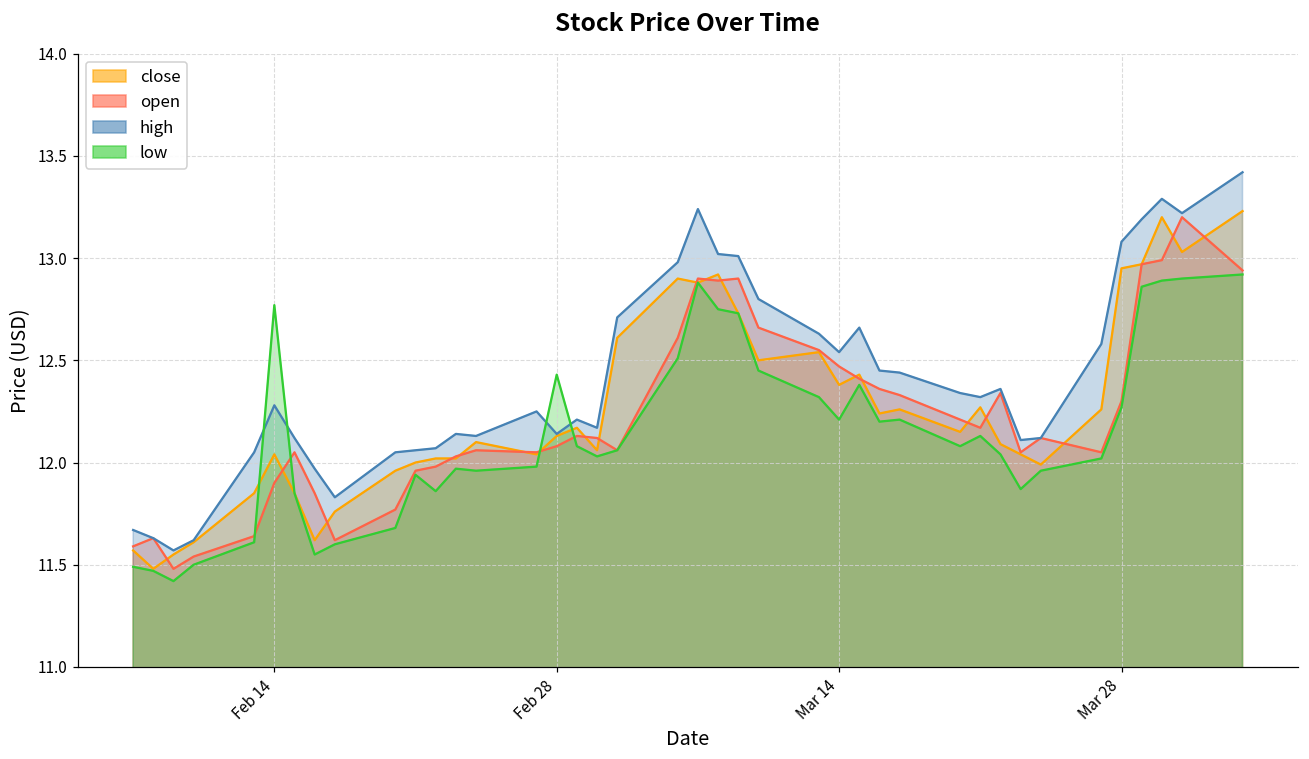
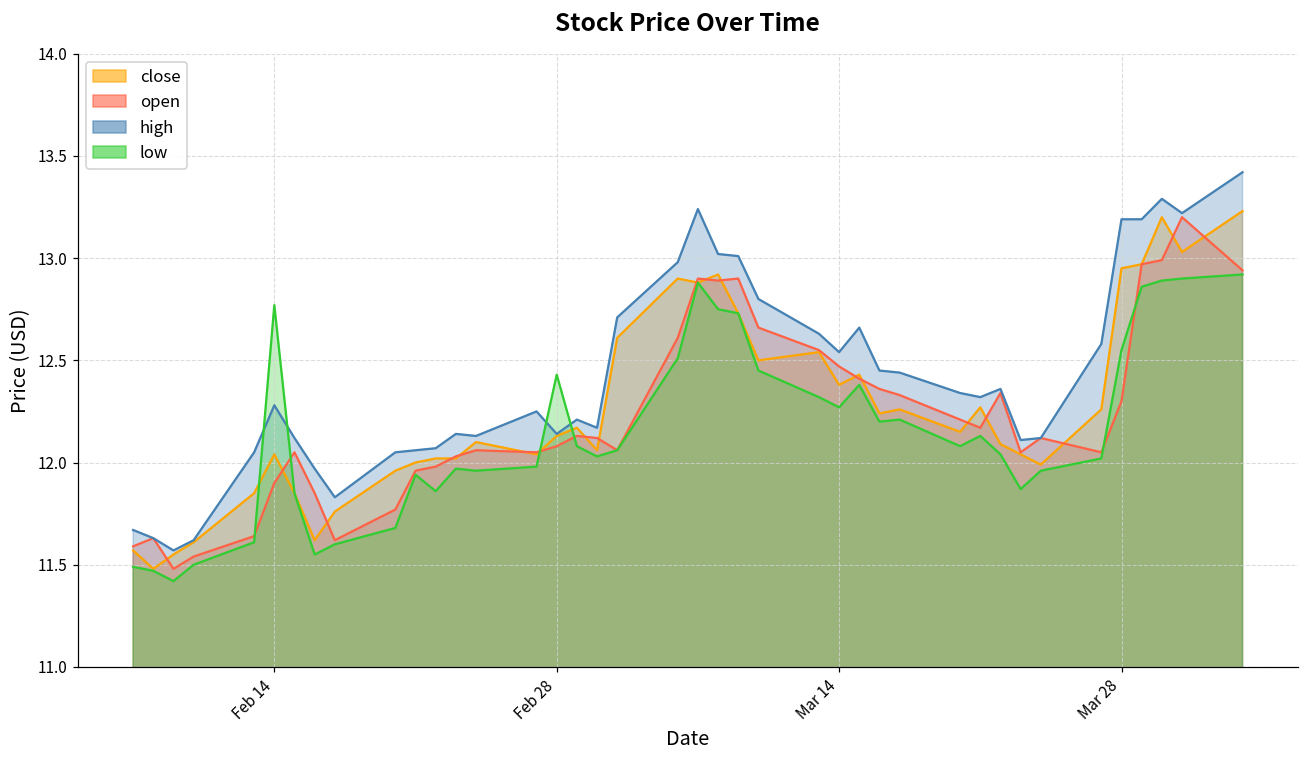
low, Mar 14: 12.21 -> 12.27
high, Mar 28: 13.08 -> 13.19
low, Mar 28: 12.27 -> 12.55
